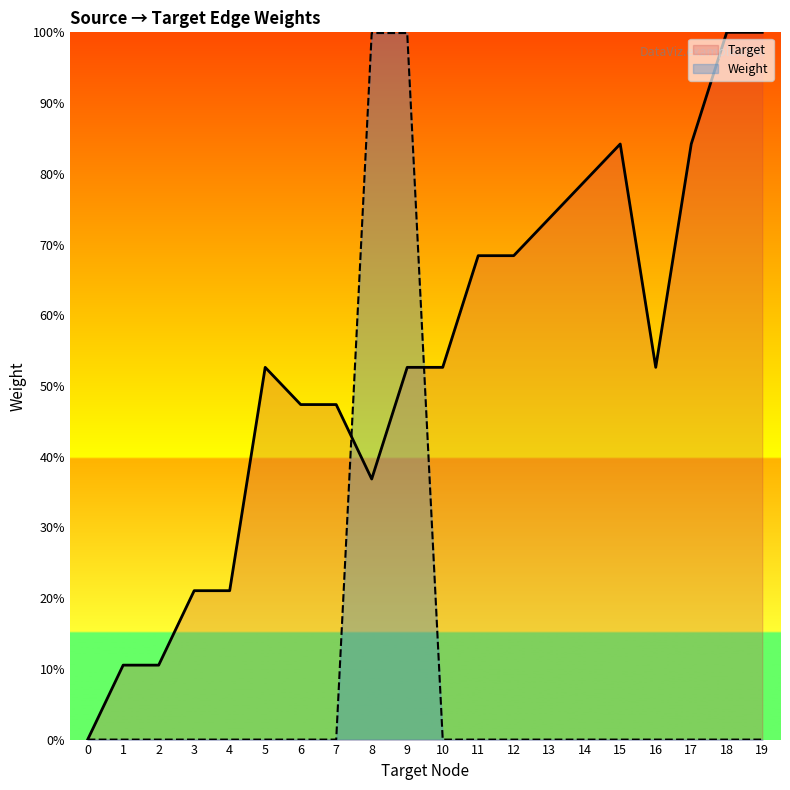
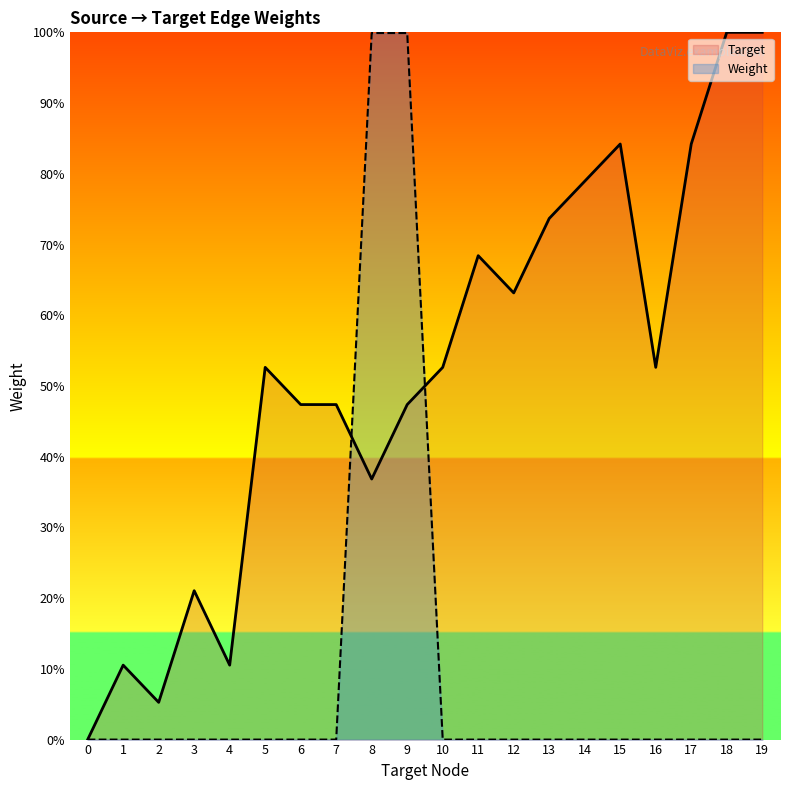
Target, 2: 11% -> 5%
Target, 4: 21% -> 11%
Target, 9: 53% -> 47%
Target, 12: 68% -> 63%
